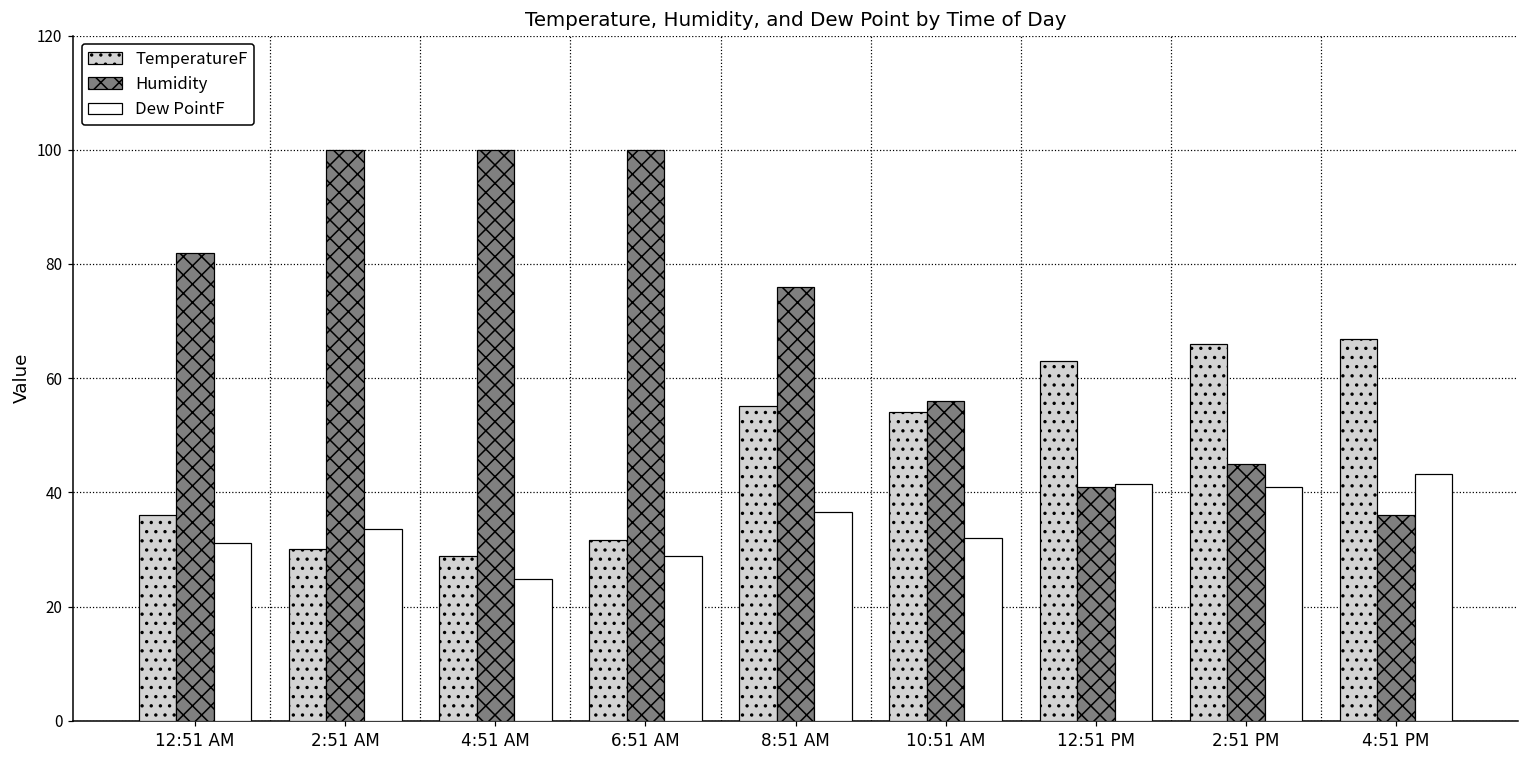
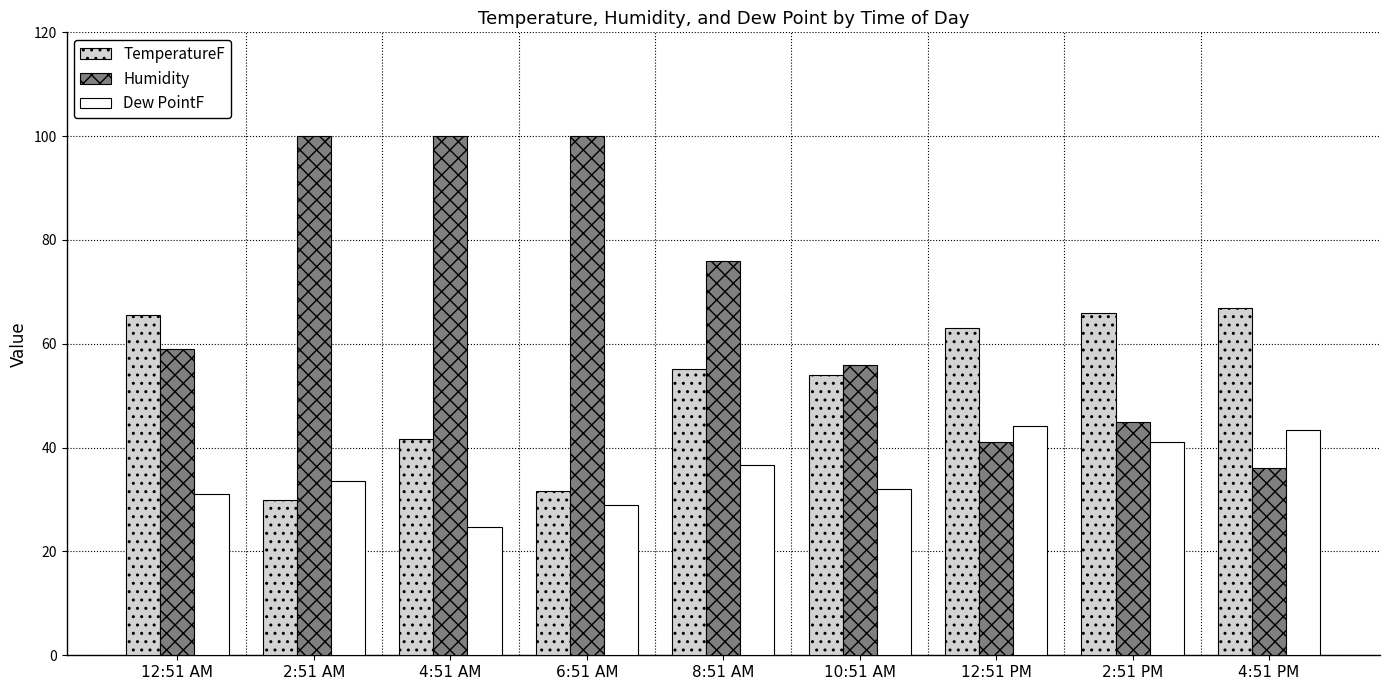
TemperatureF, 12:51 AM: 36 -> 66
Humidity, 12:51 AM: 82 -> 59
TemperatureF, 4:51 AM: 29 -> 42
Dew PointF, 12:51 PM: 42 -> 44
